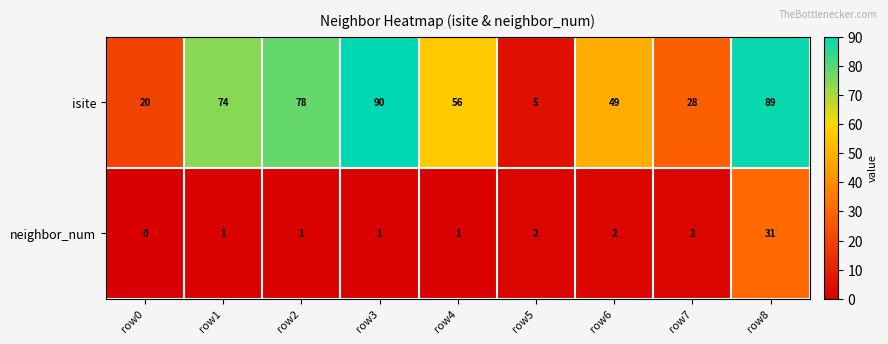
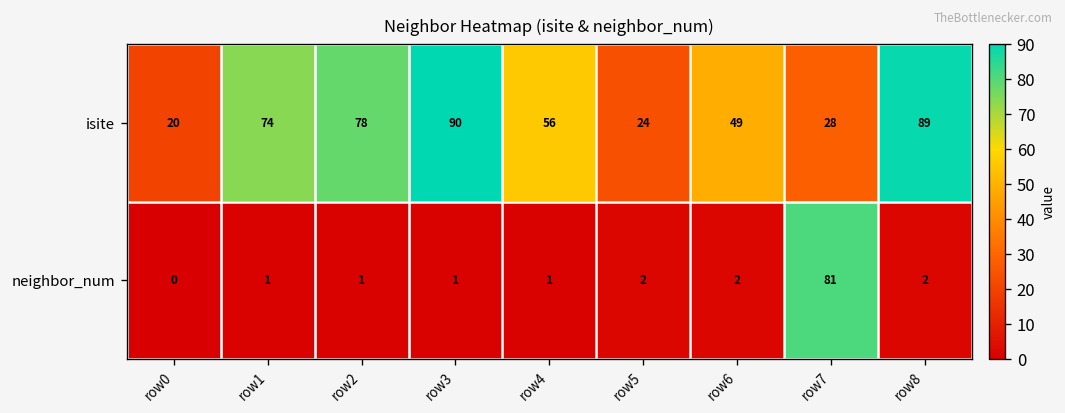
isite, row5: 5 -> 24
neighbor_num, row7: 2 -> 81
neighbor_num, row8: 31 -> 2
